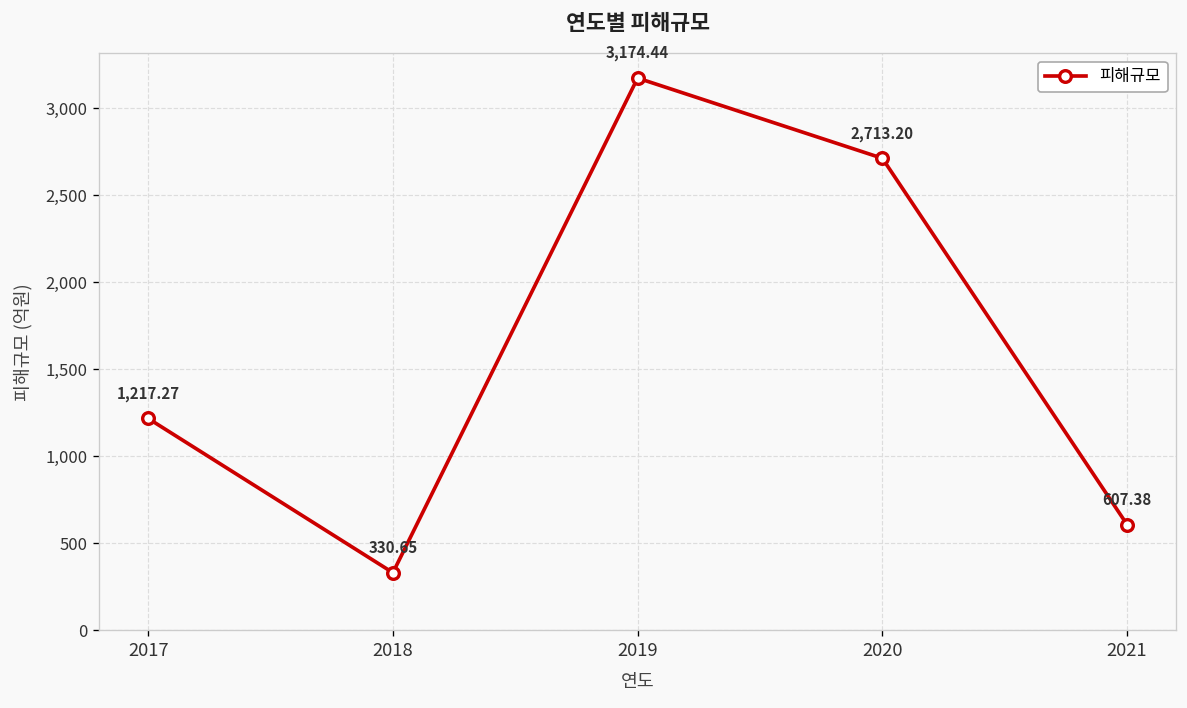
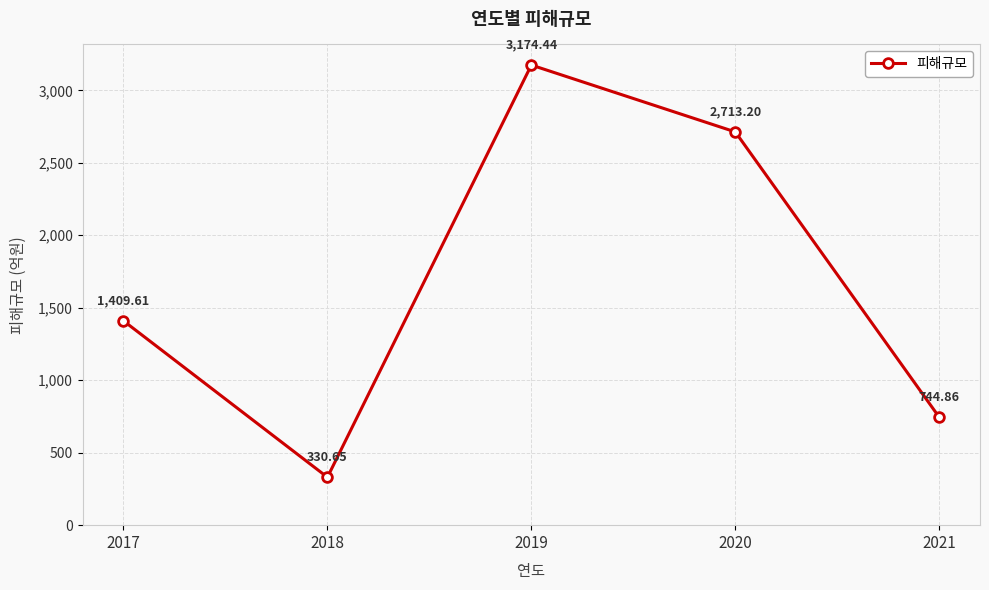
2017: 1,217.27 -> 1,409.61
2021: 607.38 -> 744.86
